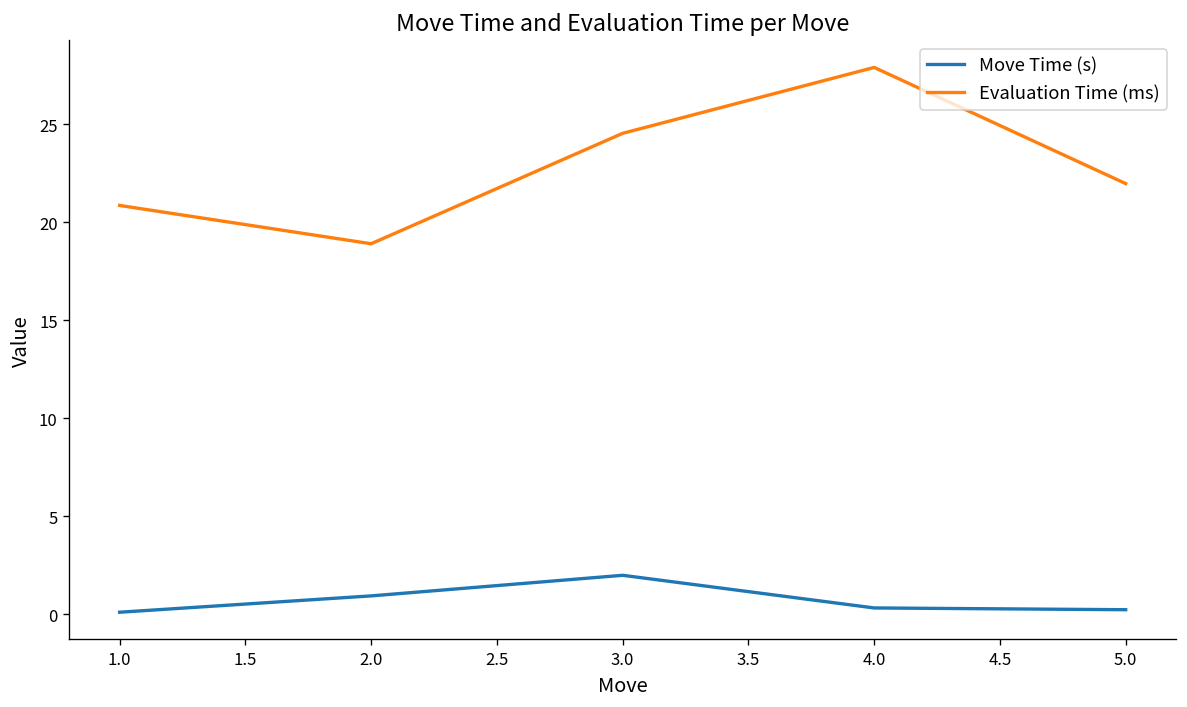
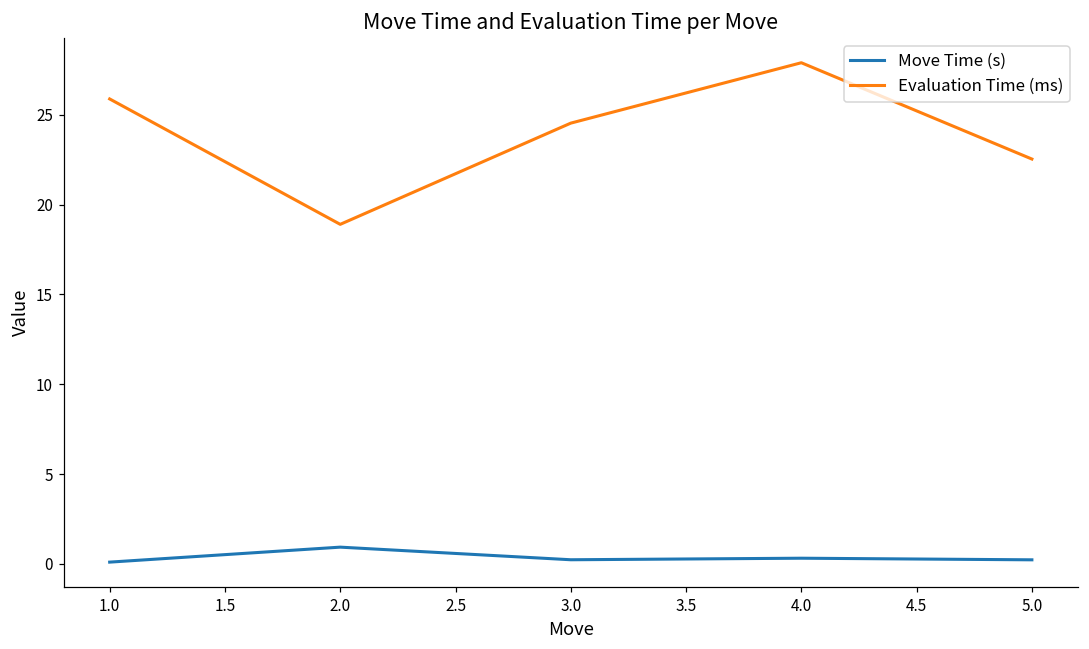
Evaluation Time (ms), 1.0: 20.9 -> 25.9
Move Time (s), 3.0: 2.0 -> 0.2
Evaluation Time (ms), 5.0: 22.0 -> 22.5
